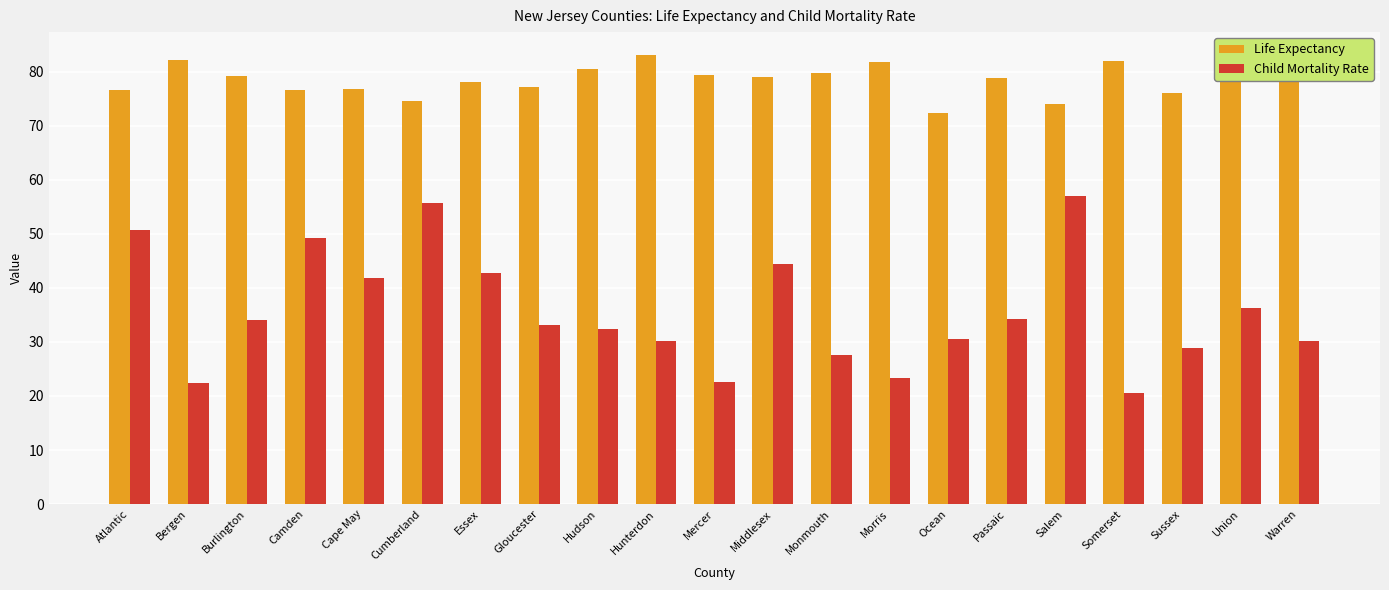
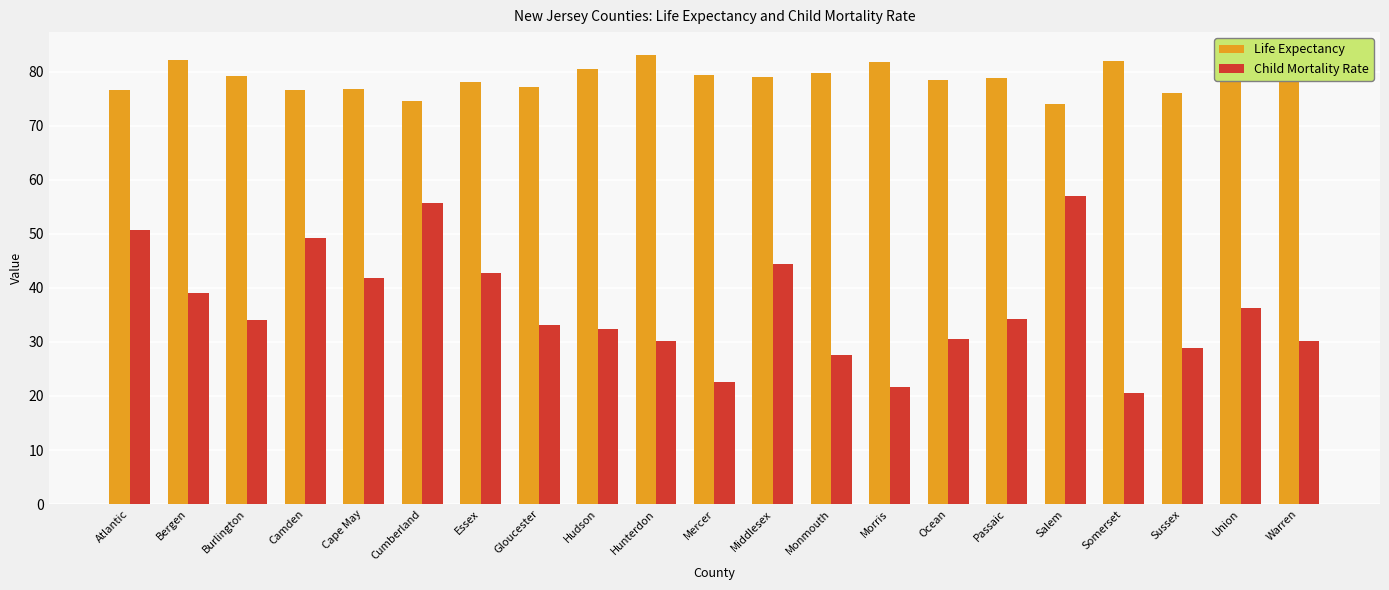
Child Mortality Rate, Bergen: 22 -> 39
Child Mortality Rate, Morris: 23 -> 22
Life Expectancy, Ocean: 72 -> 79
